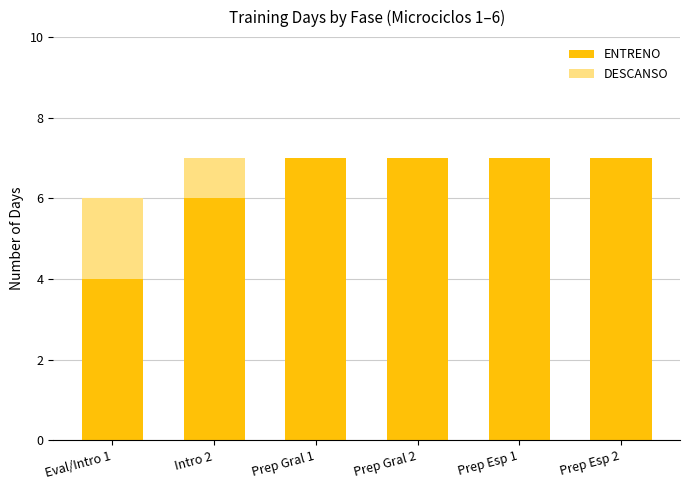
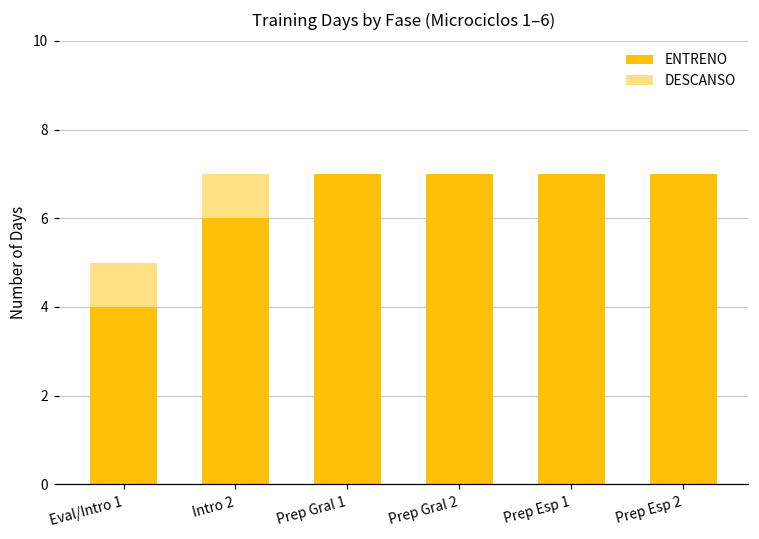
DESCANSO, Eval/Intro 1: 2 -> 1
